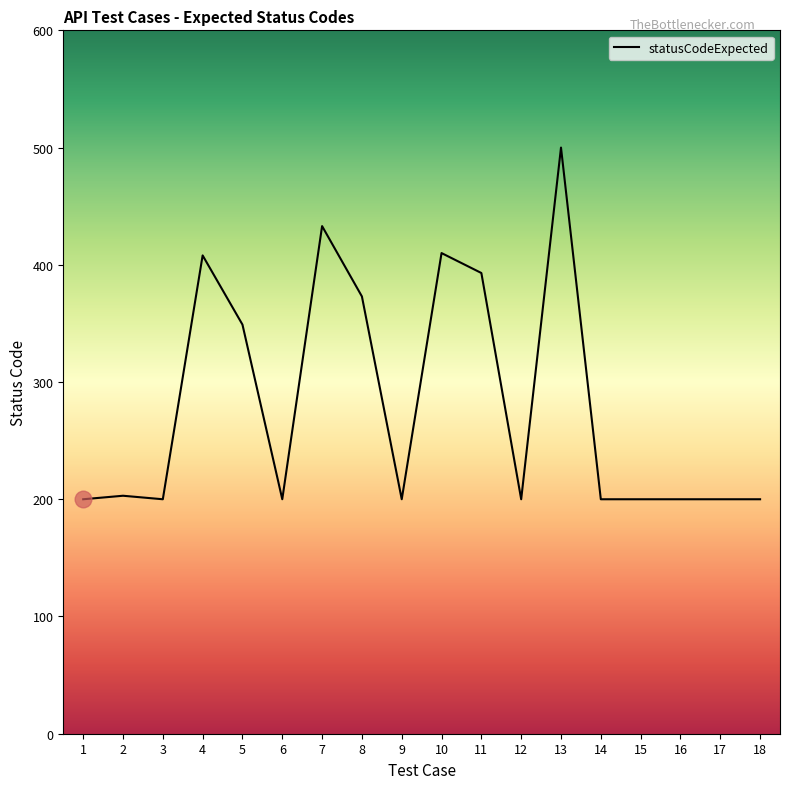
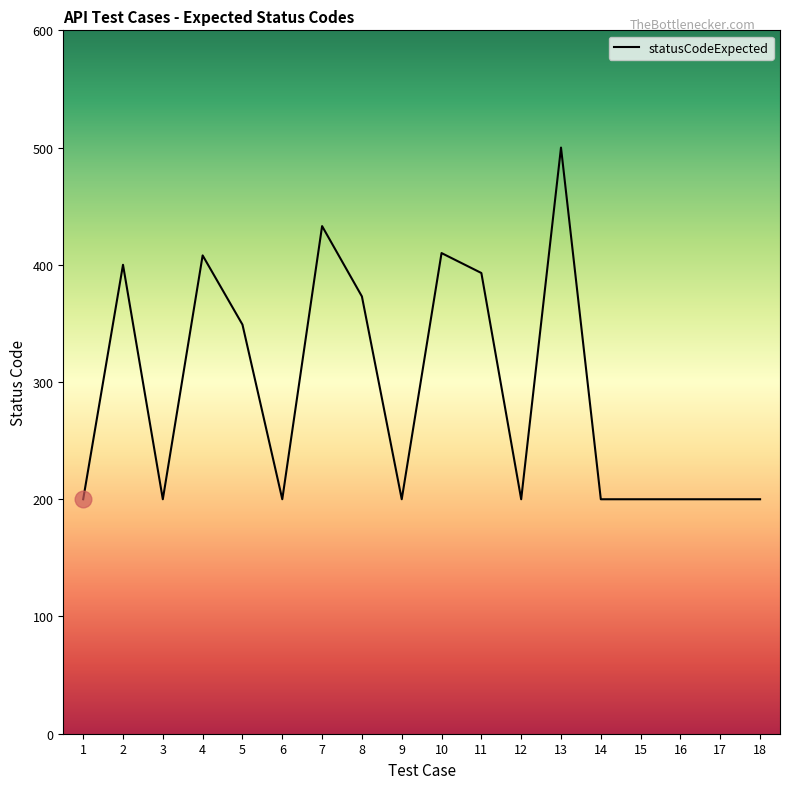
statusCodeExpected, 2: 203 -> 400
